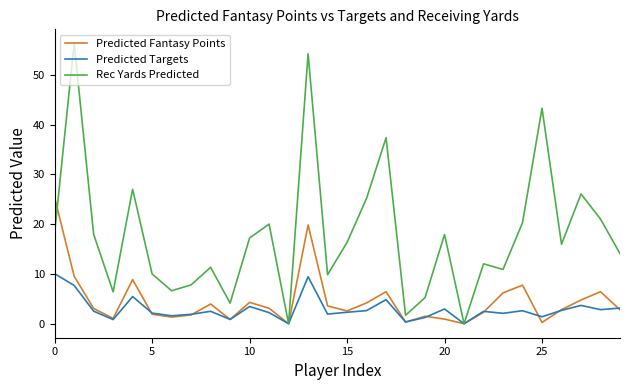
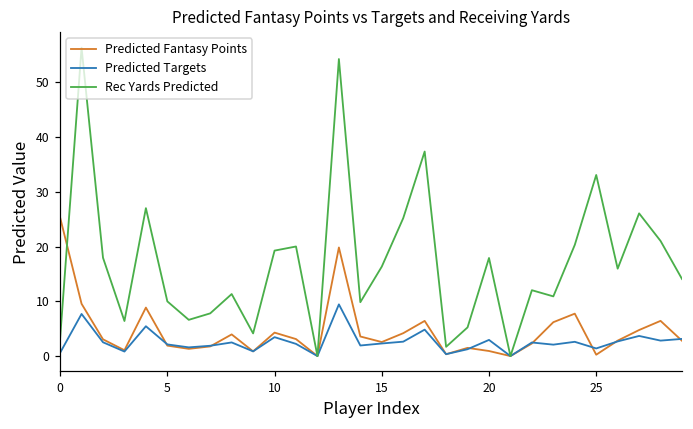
Predicted Targets, 0: 10 -> 1
Rec Yards Predicted, 0: 18 -> 3
Rec Yards Predicted, 10: 17 -> 19
Rec Yards Predicted, 25: 43 -> 33
